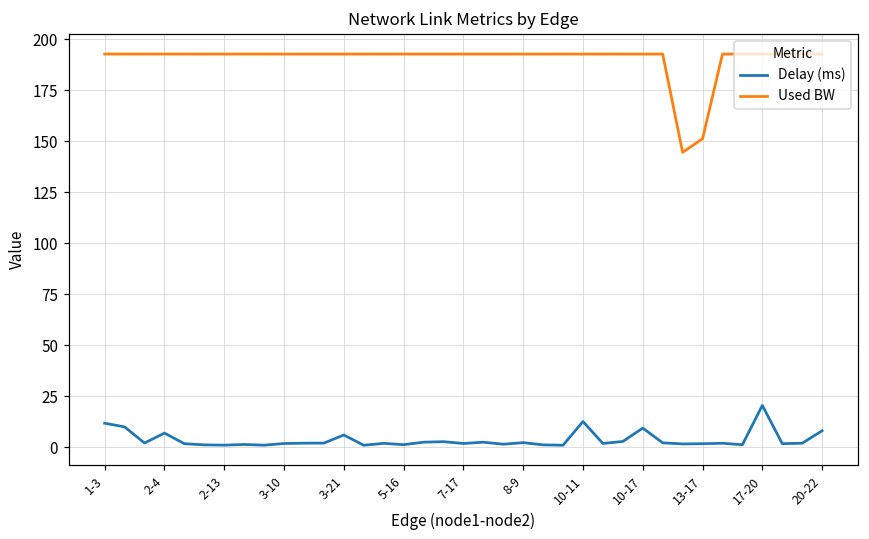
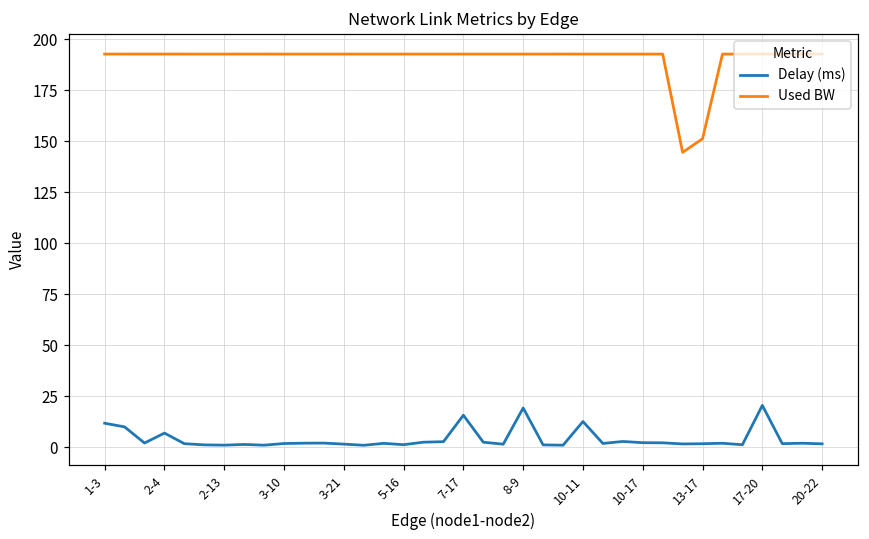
Delay (ms), 3-21: 6 -> 1
Delay (ms), 7-17: 2 -> 16
Delay (ms), 8-9: 2 -> 19
Delay (ms), 10-17: 9 -> 2
Delay (ms), 20-22: 8 -> 2
